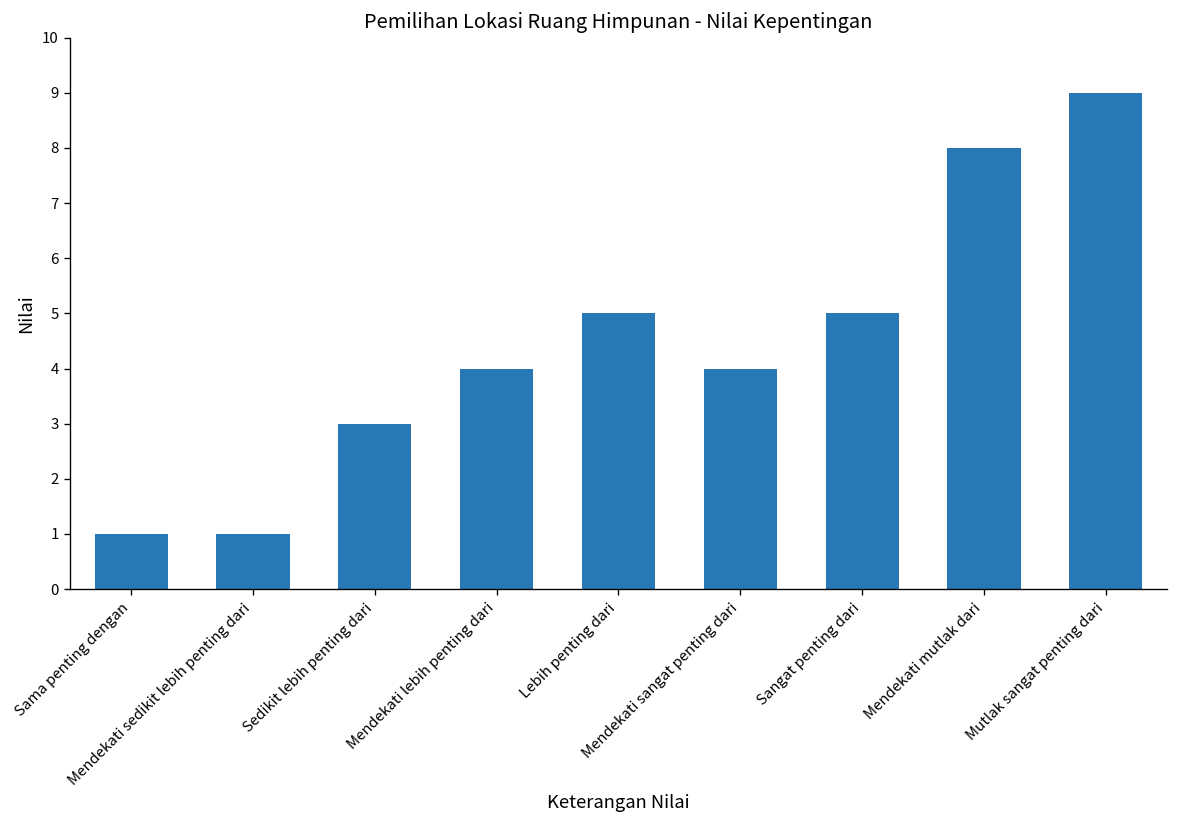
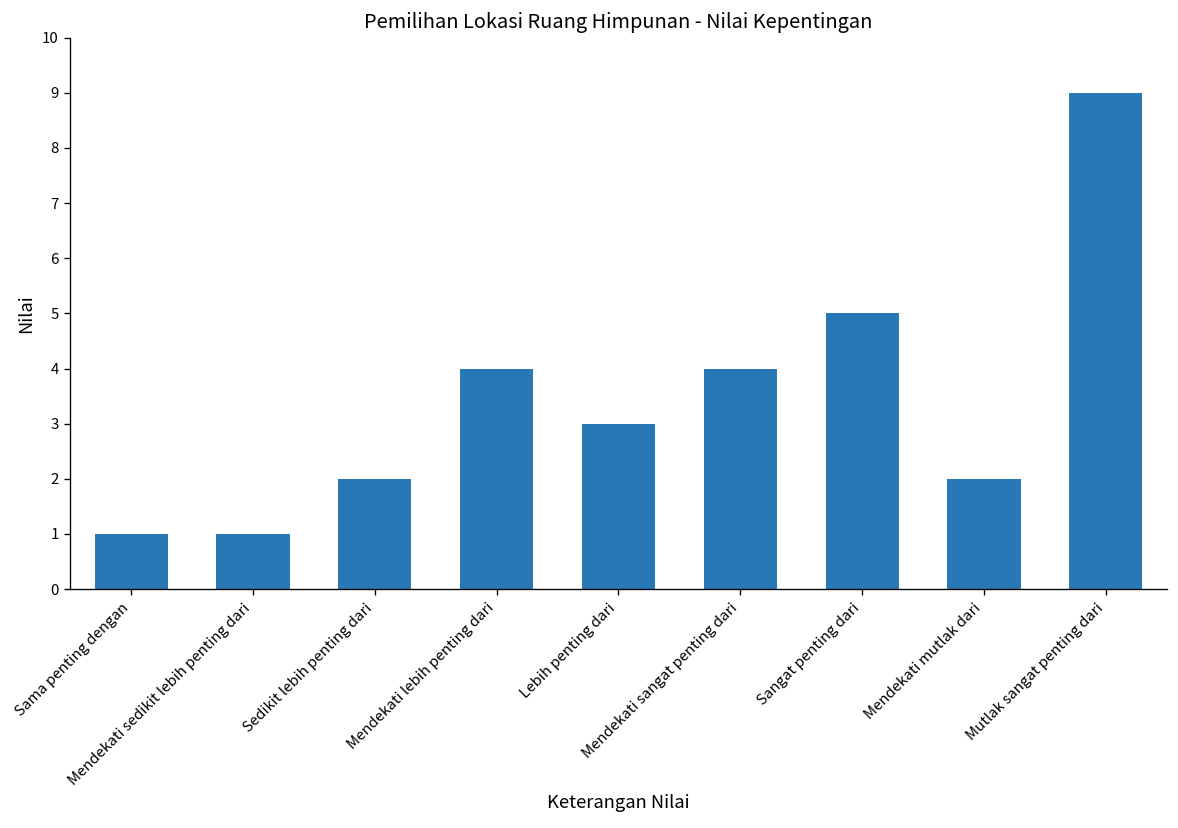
Sedikit lebih penting dari: 3 -> 2
Lebih penting dari: 5 -> 3
Mendekati mutlak dari: 8 -> 2
